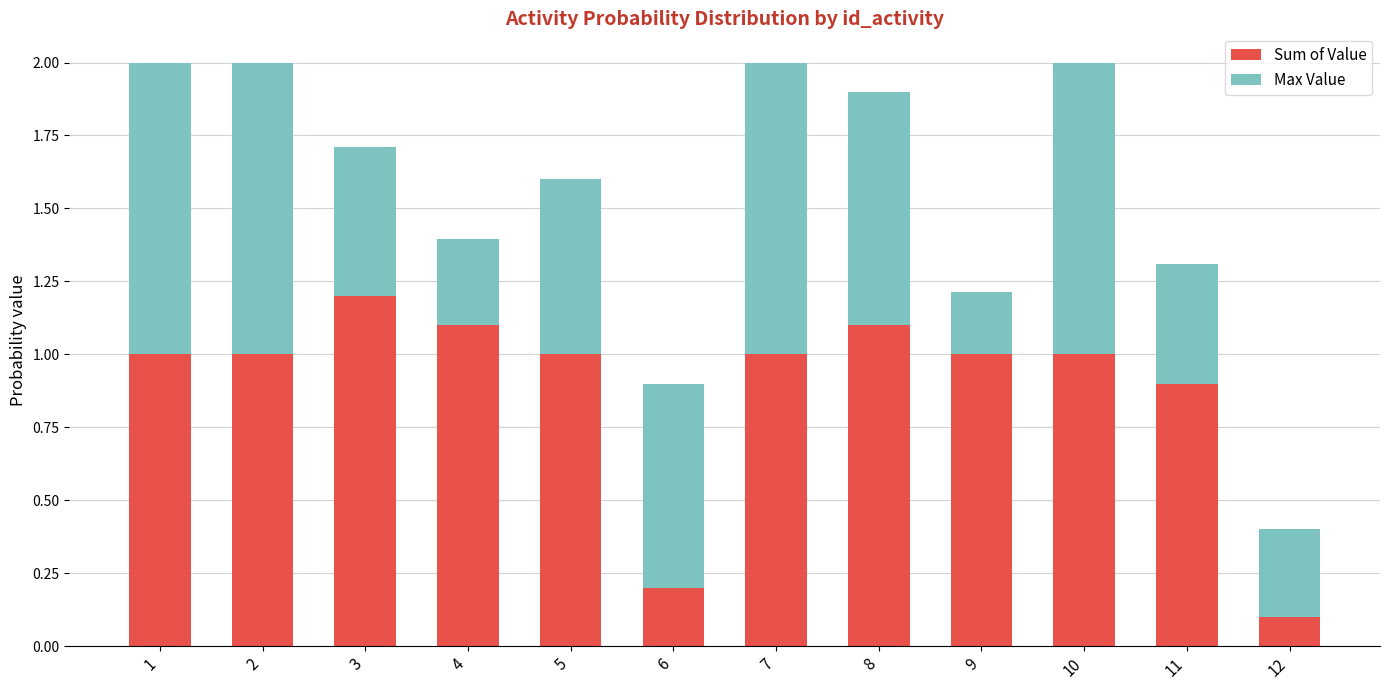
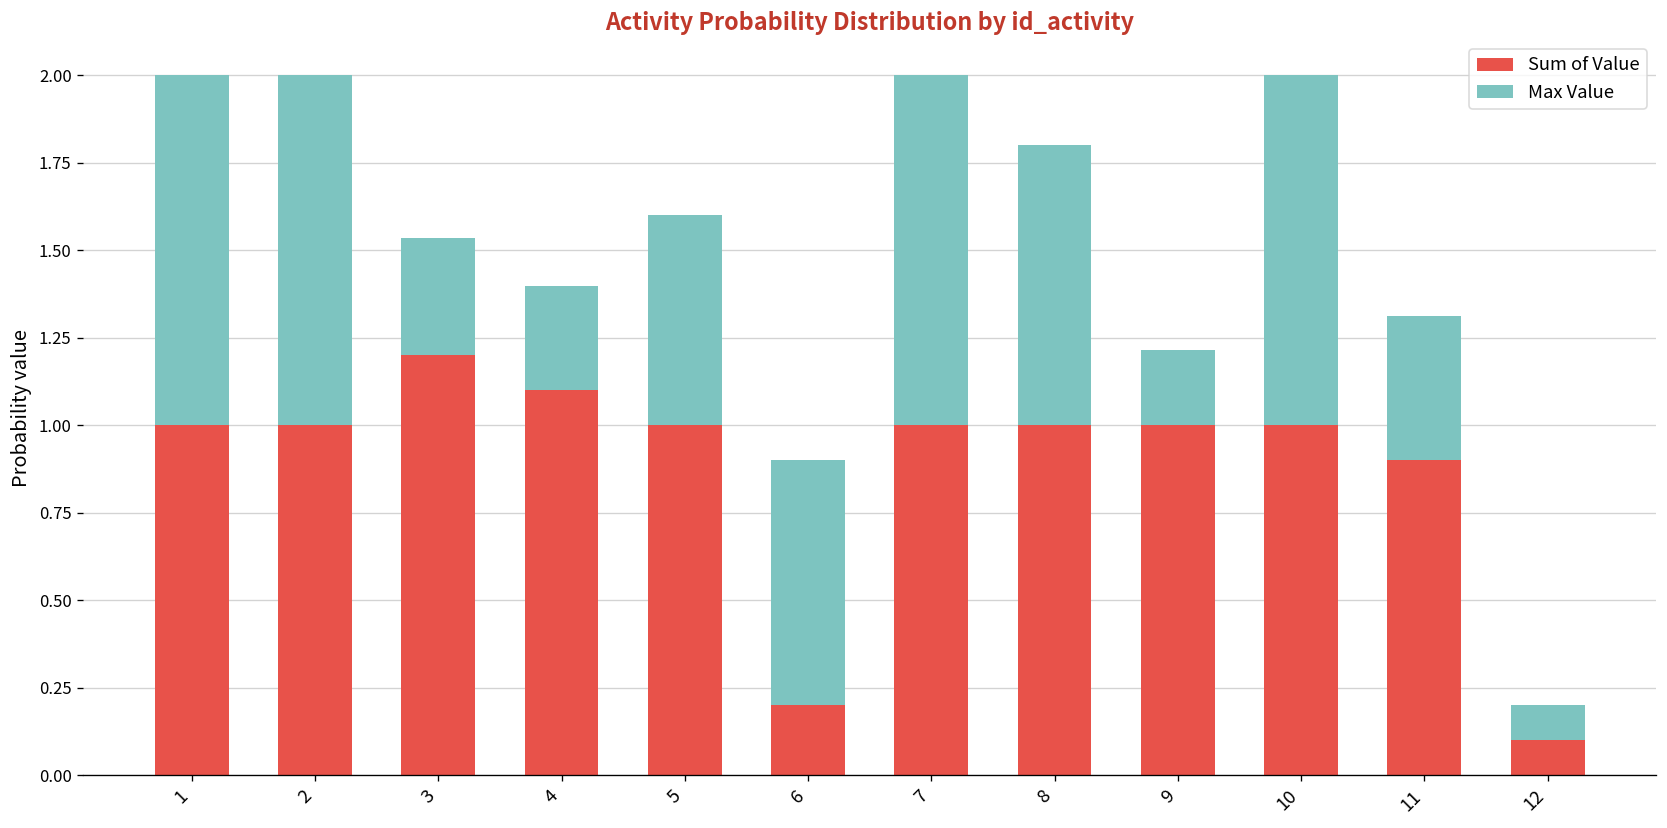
Max Value, 3: 0.51 -> 0.33
Sum of Value, 8: 1.1 -> 1.0
Max Value, 12: 0.3 -> 0.1
